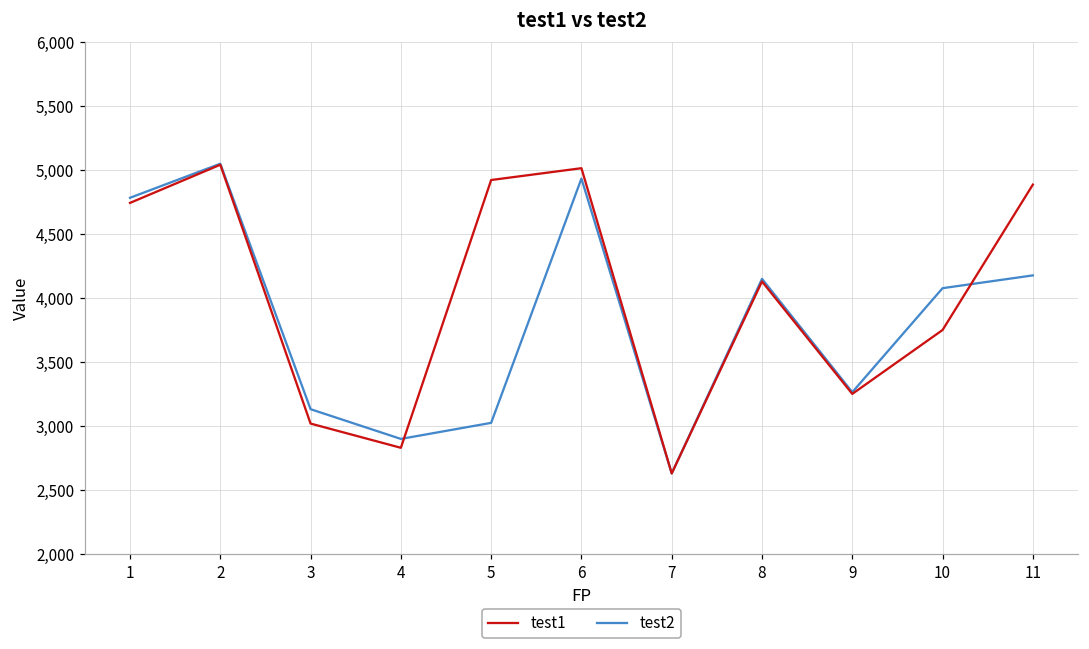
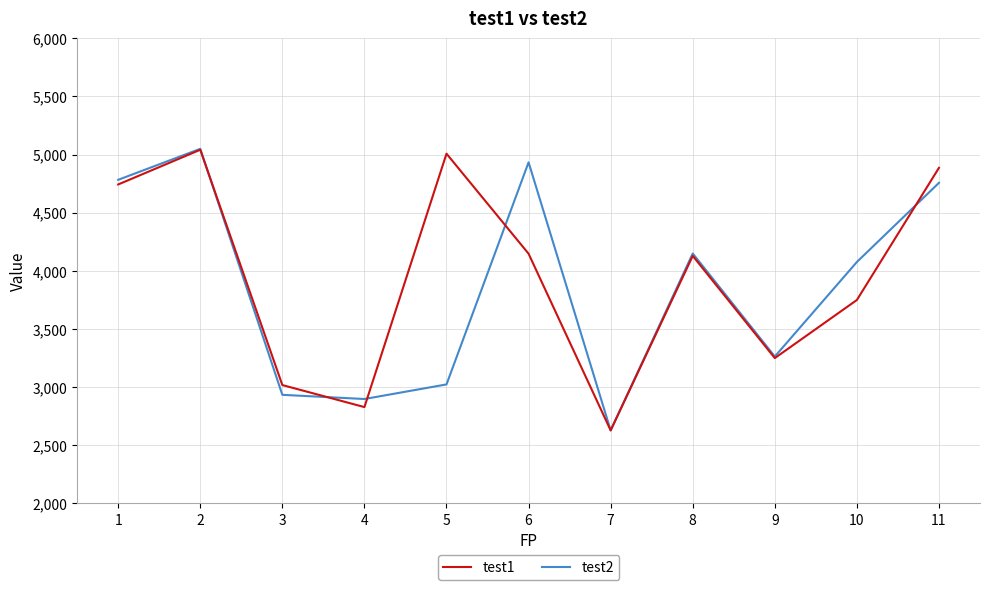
test2, 3: 3,130 -> 2,930
test1, 5: 4,920 -> 5,010
test1, 6: 5,010 -> 4,150
test2, 11: 4,180 -> 4,760
